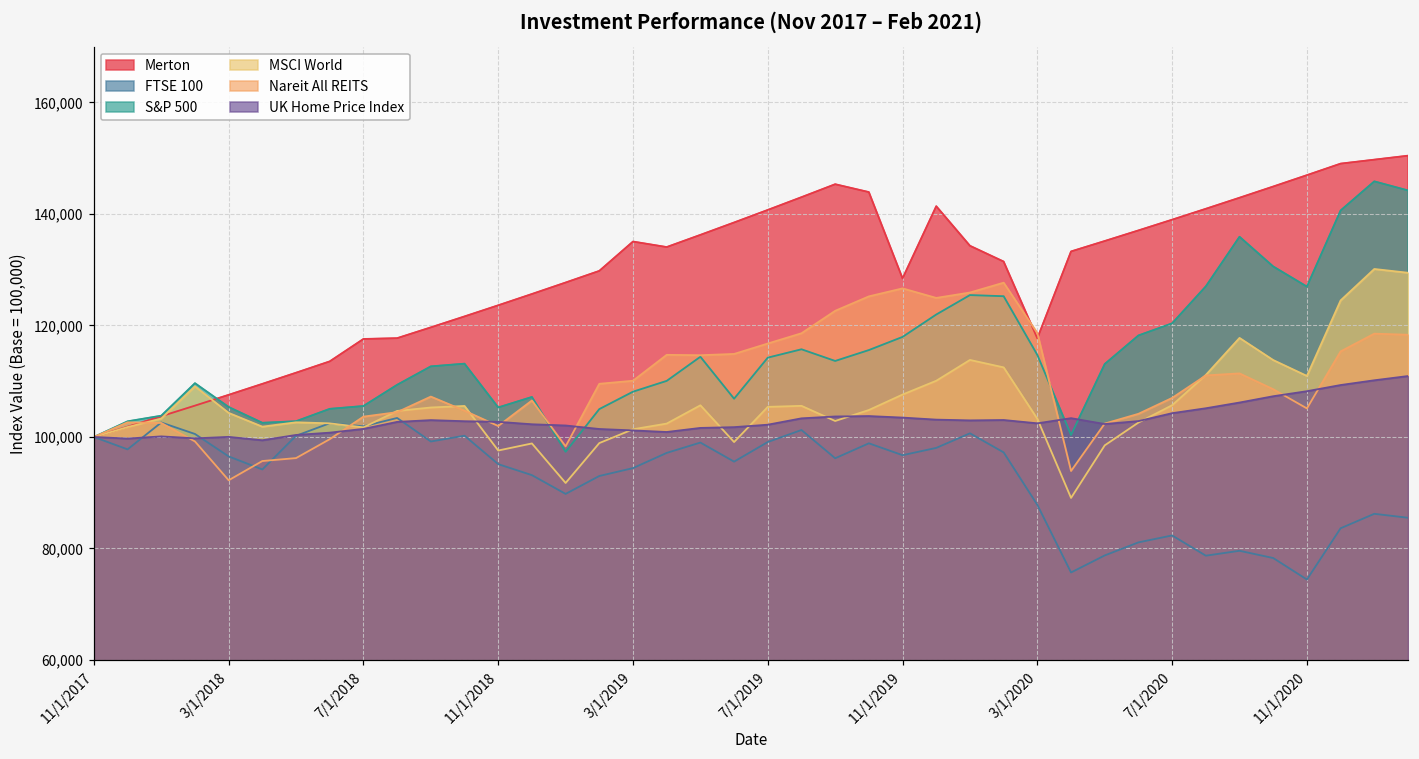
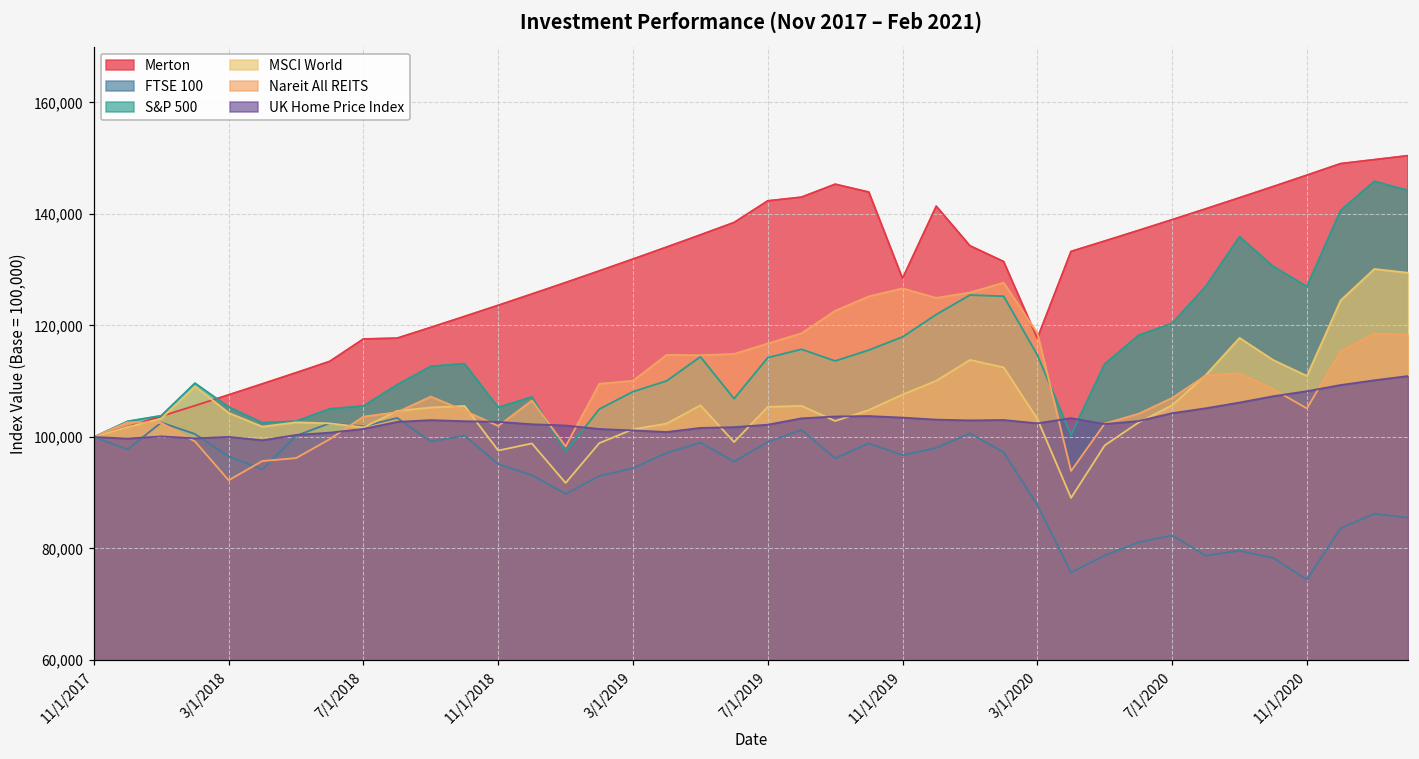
Merton, 3/1/2019: 135,000 -> 132,000
Merton, 7/1/2019: 141,000 -> 142,000
